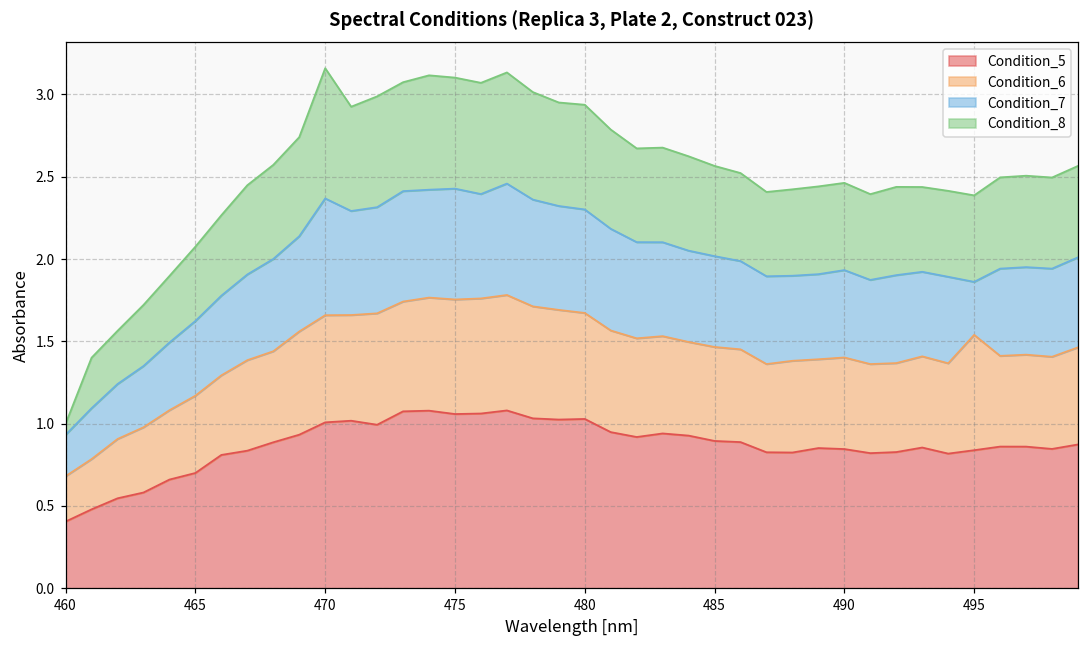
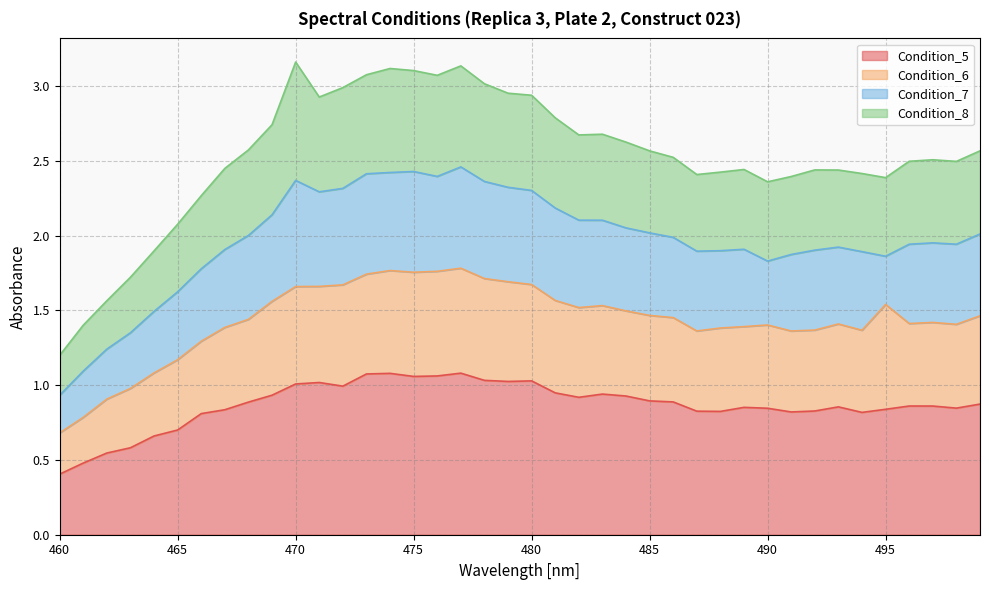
Condition_8, 460: 0.07 -> 0.27
Condition_7, 490: 0.53 -> 0.43
